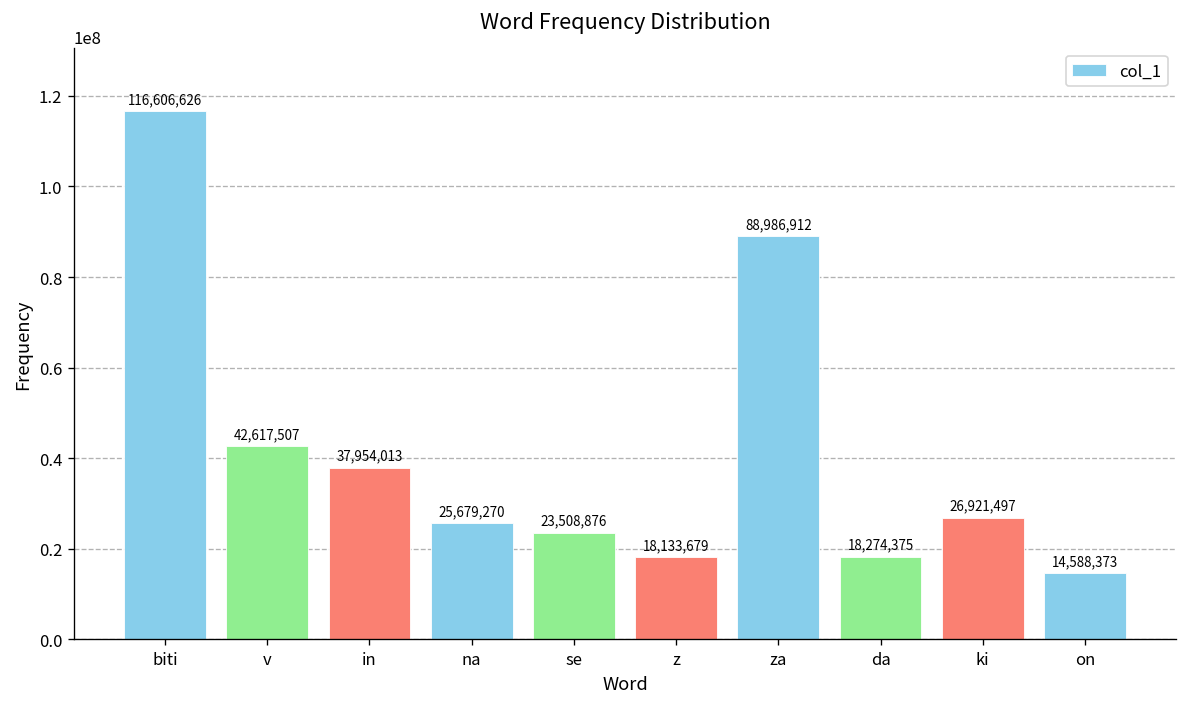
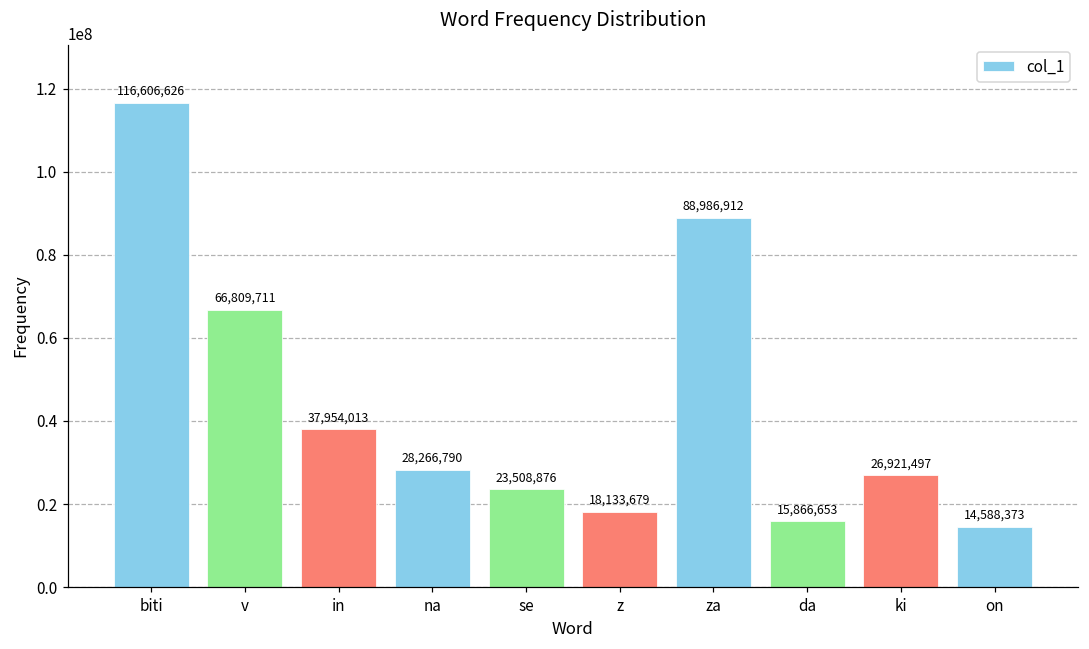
v: 42,617,507 -> 66,809,711
na: 25,679,270 -> 28,266,790
da: 18,274,375 -> 15,866,653
